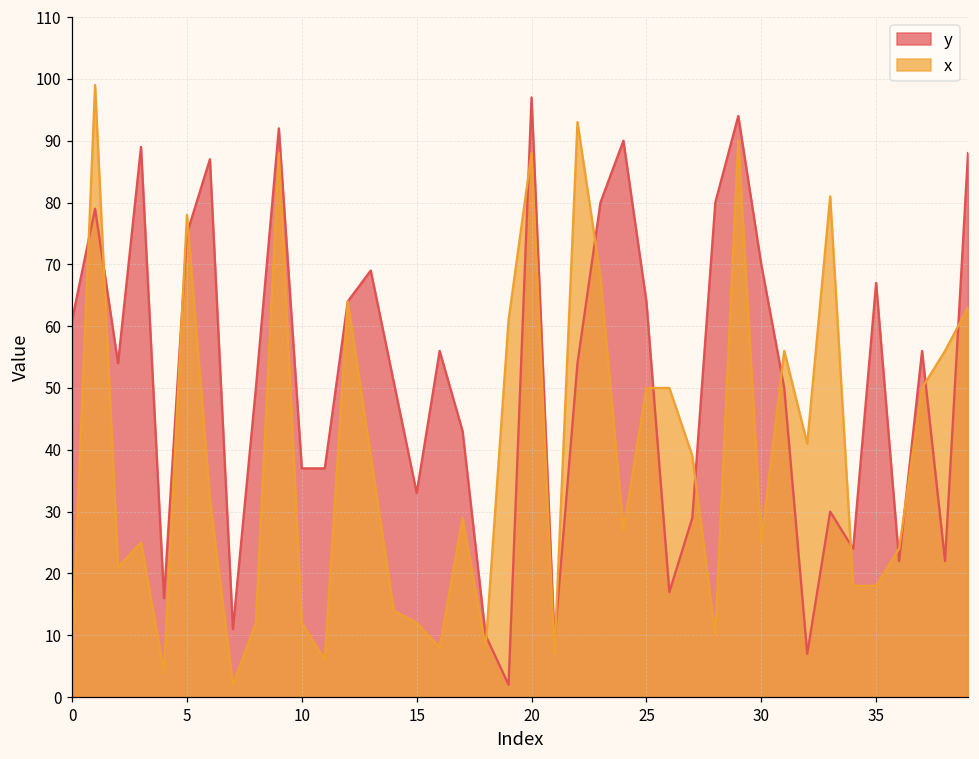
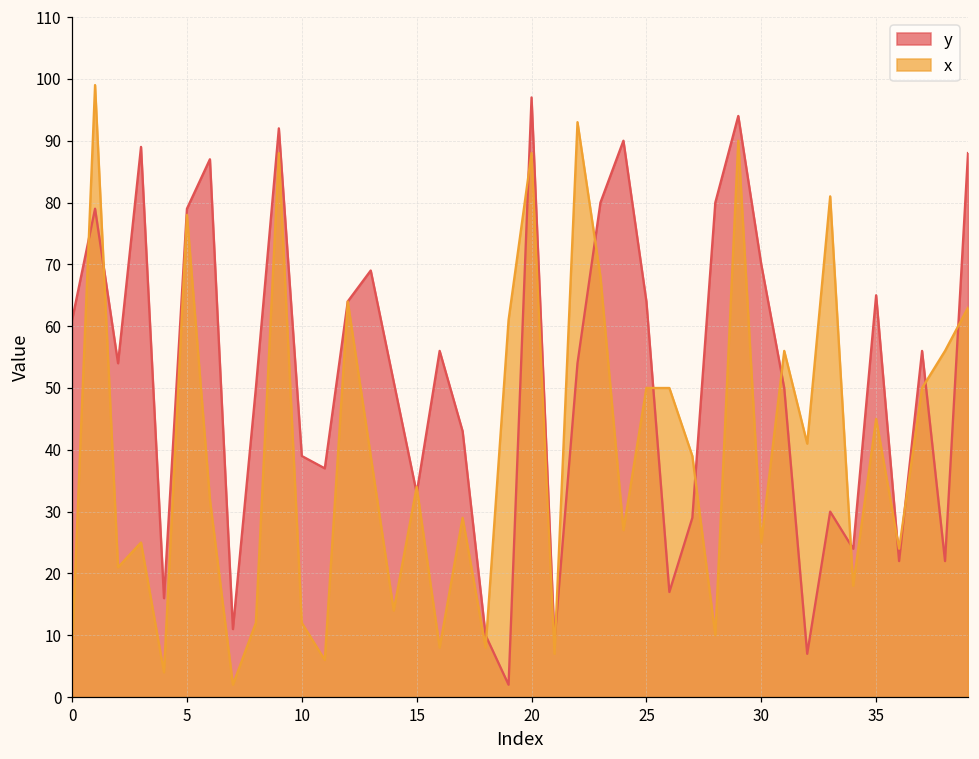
y, 5: 75 -> 79
y, 10: 37 -> 39
x, 15: 12 -> 34
y, 35: 67 -> 65
x, 35: 18 -> 45
